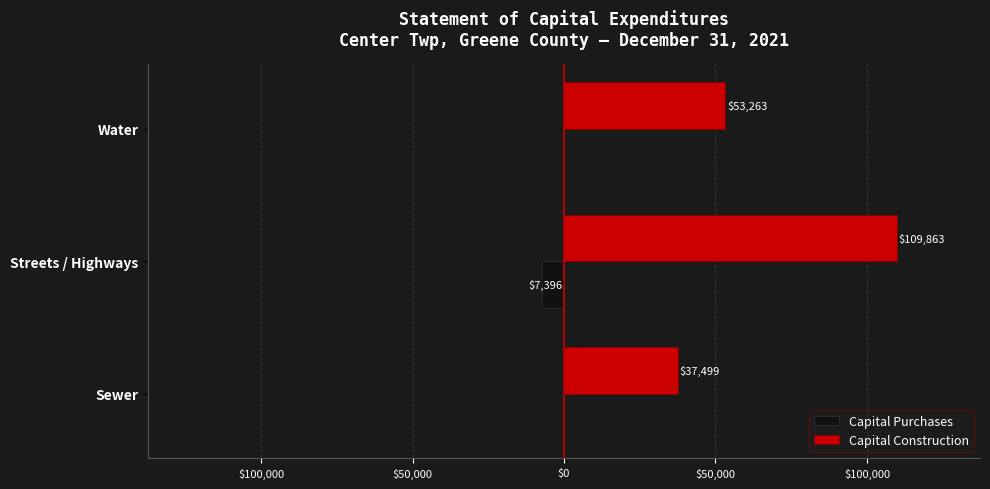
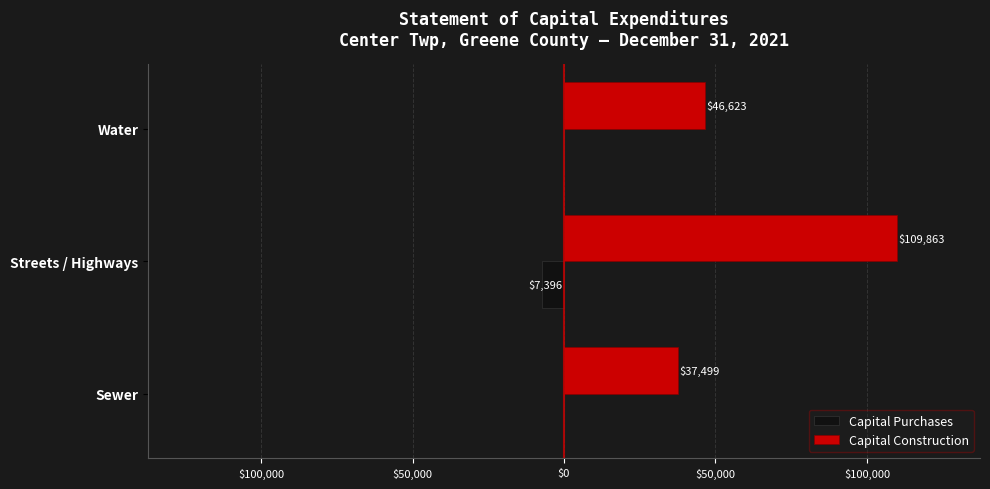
Capital Construction, Water: $53,263 -> $46,623
